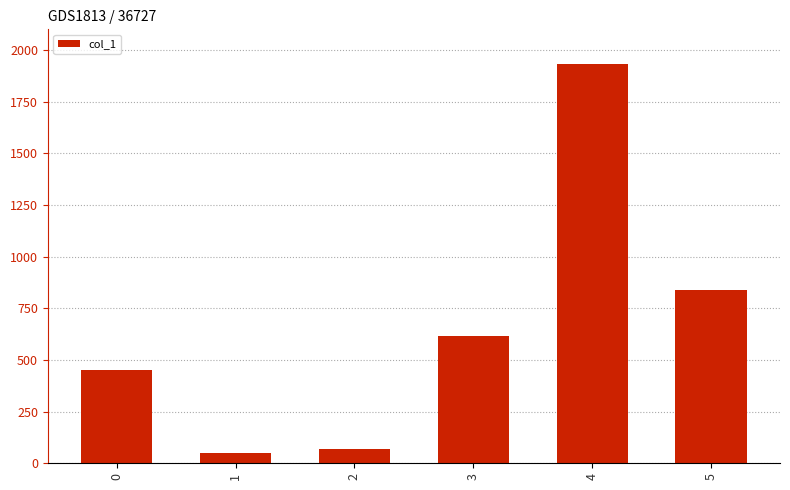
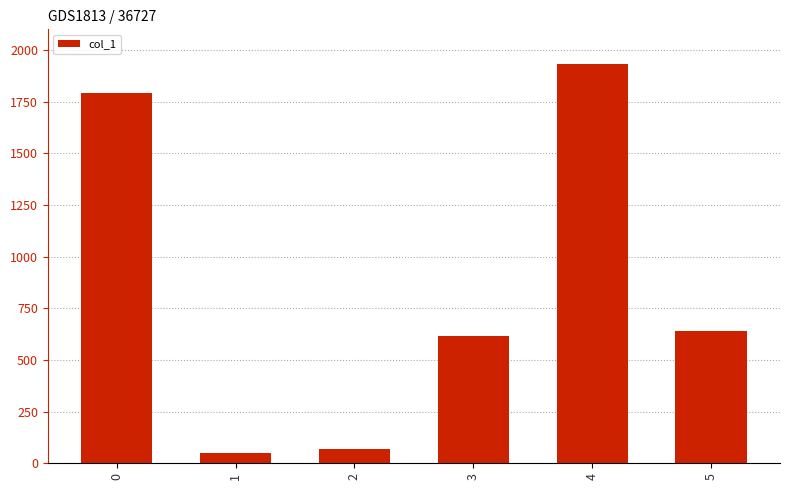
0: 450 -> 1790
5: 840 -> 640
